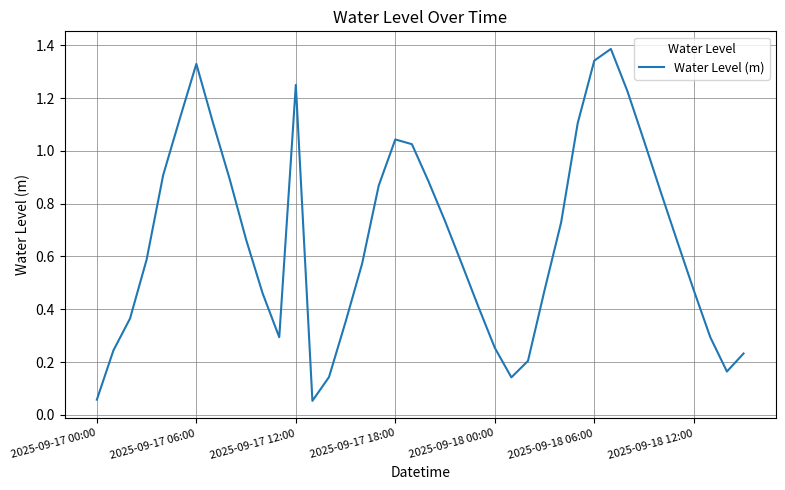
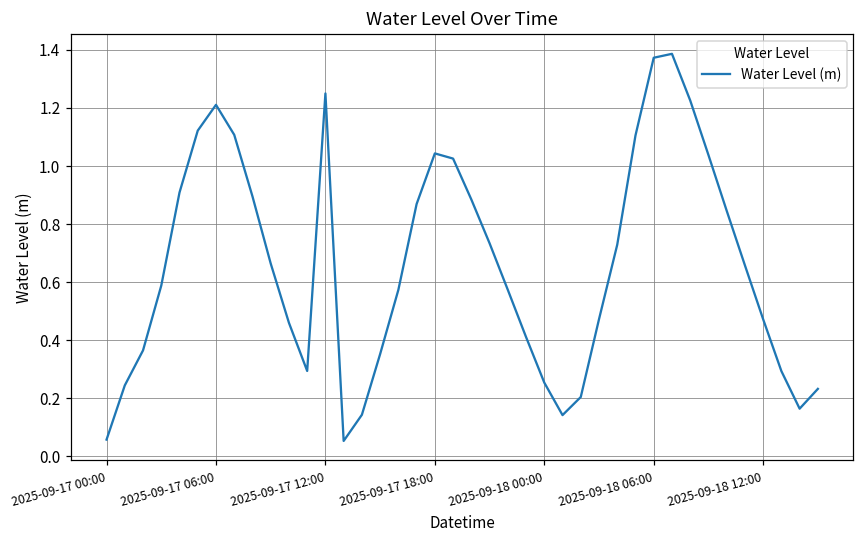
2025-09-17 06:00: 1.33 -> 1.21
2025-09-18 06:00: 1.34 -> 1.37
